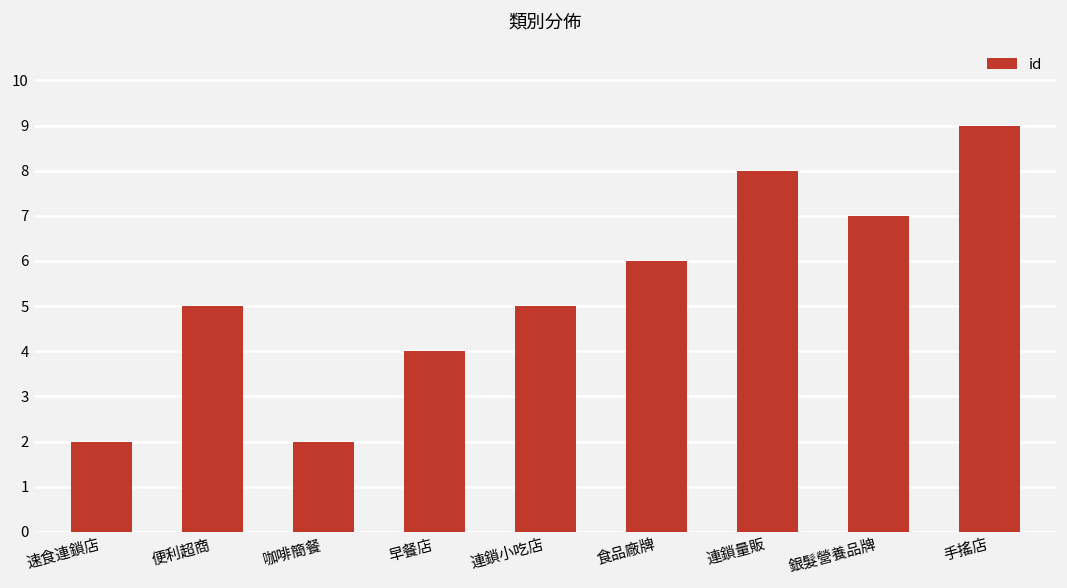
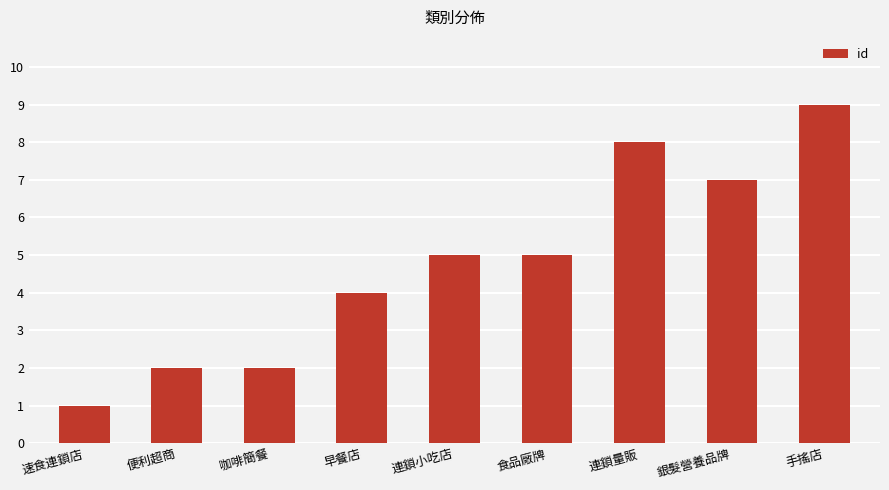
速食連鎖店: 2 -> 1
便利超商: 5 -> 2
食品廠牌: 6 -> 5
